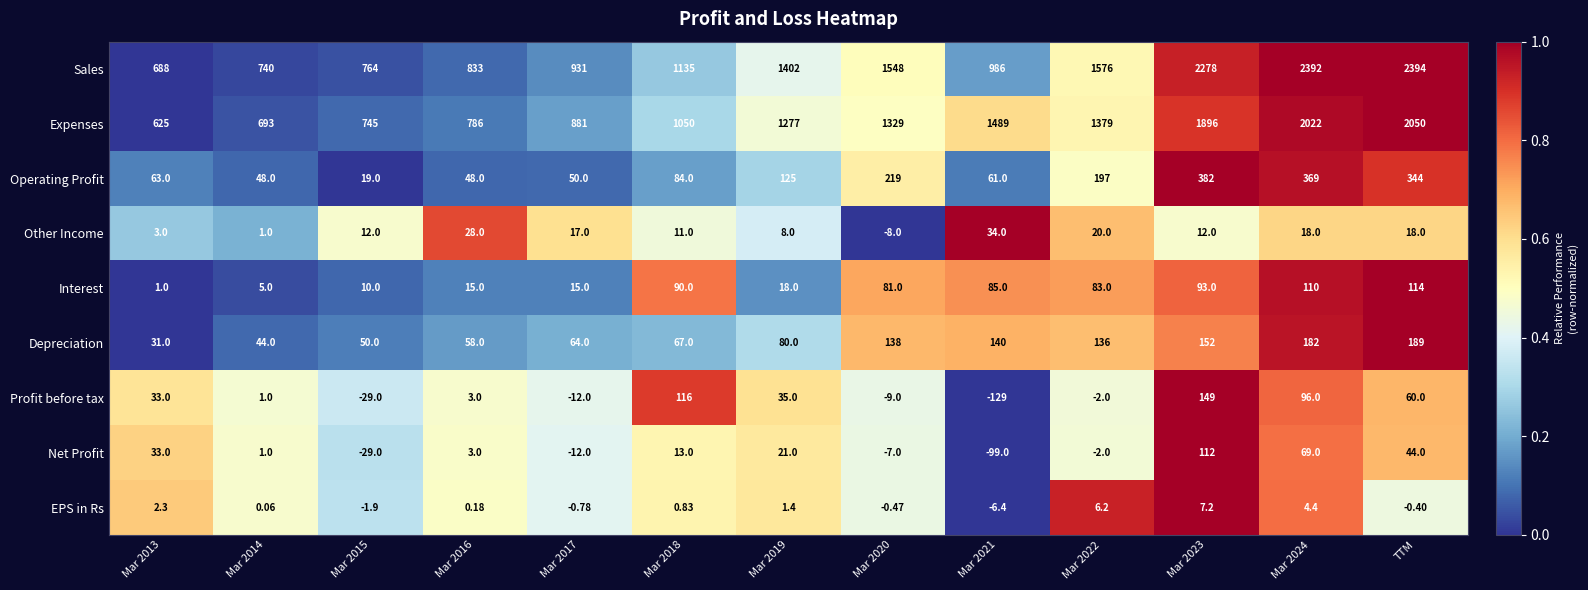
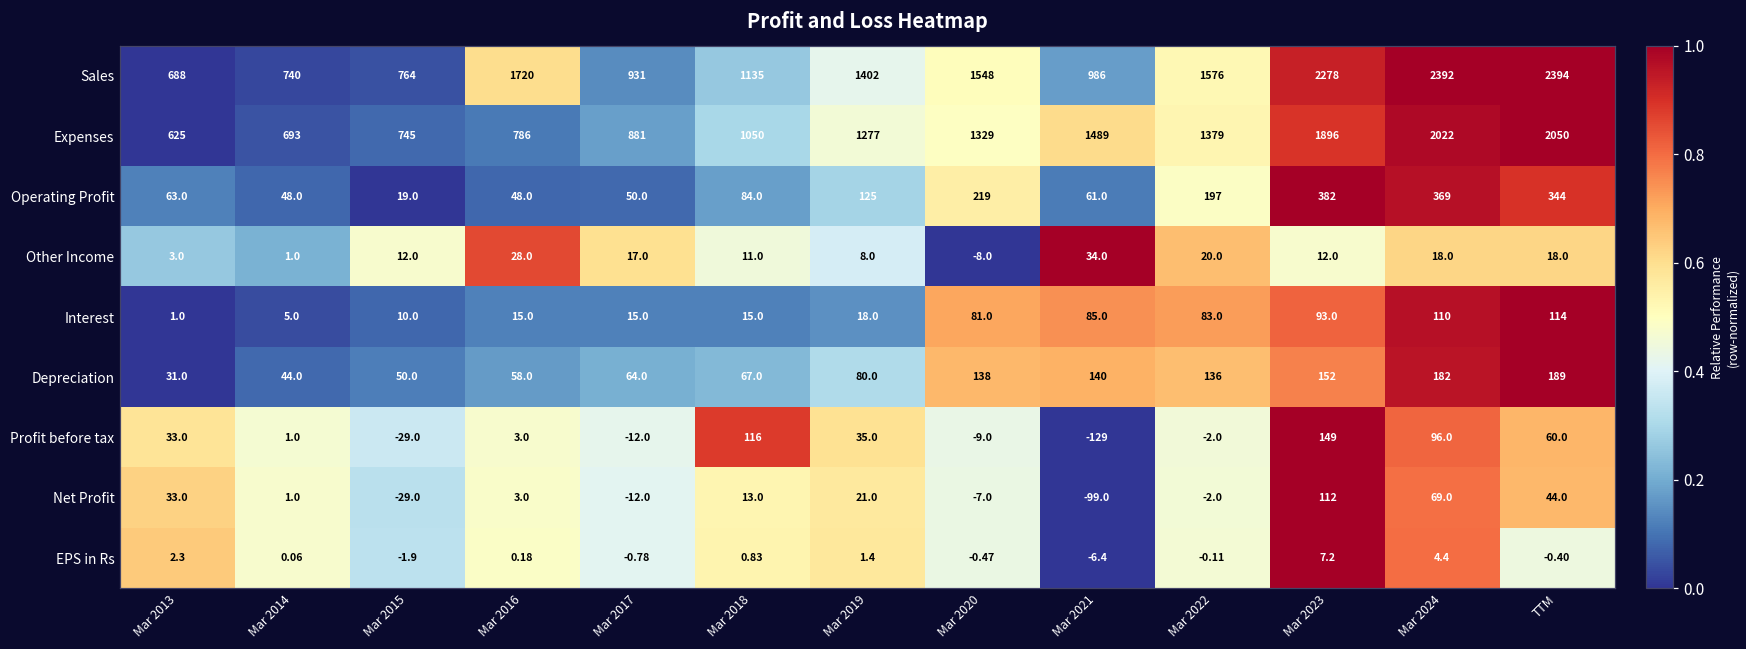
Sales, Mar 2016: 833 -> 1720
Interest, Mar 2018: 90.0 -> 15.0
EPS in Rs, Mar 2022: 6.2 -> -0.11
